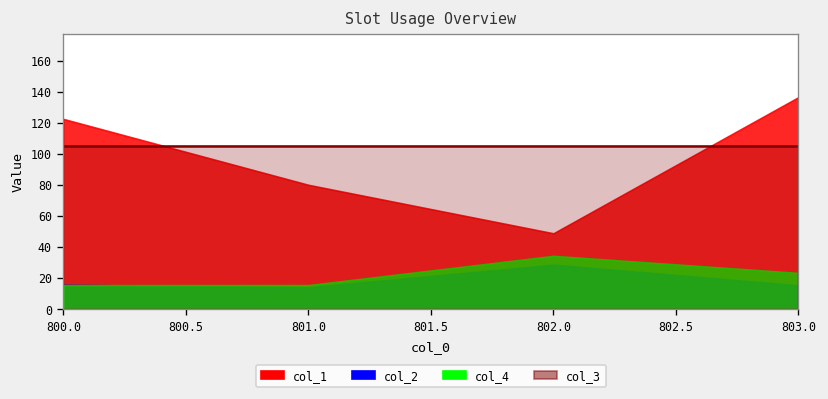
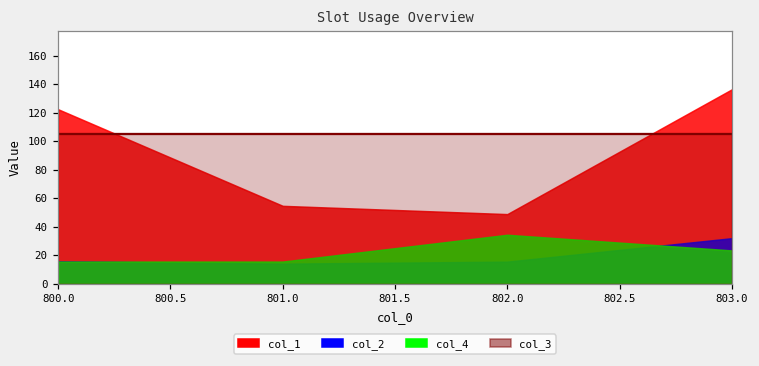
col_1, 801.0: 80 -> 55
col_2, 802.0: 29 -> 15
col_2, 803.0: 15 -> 32
